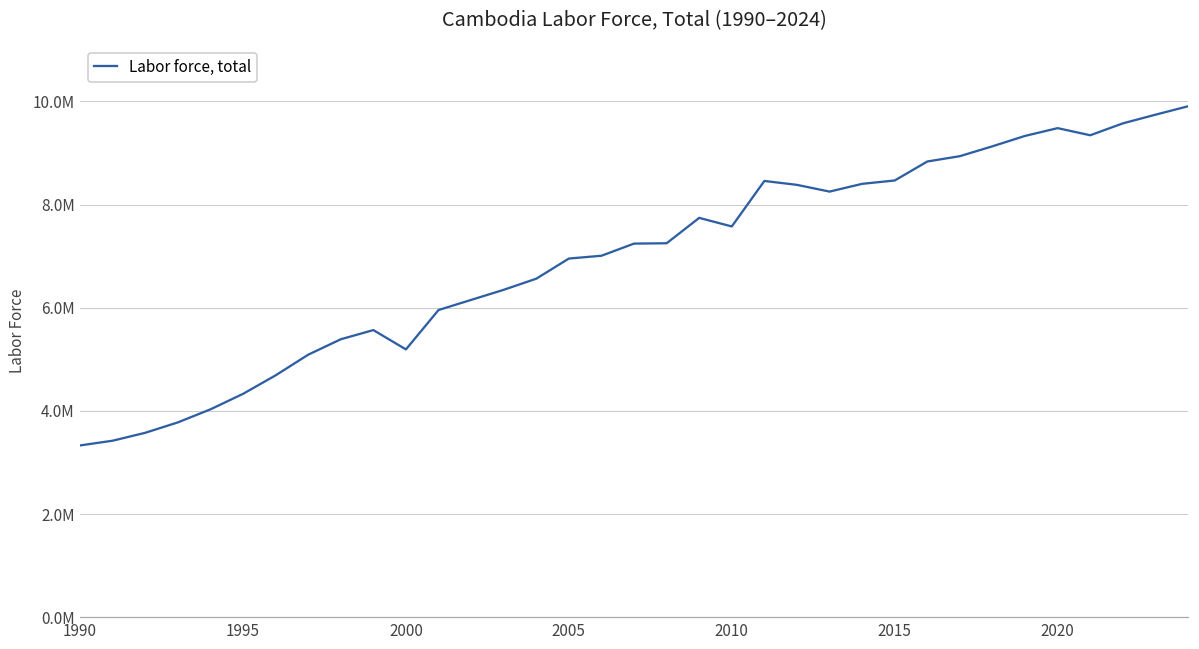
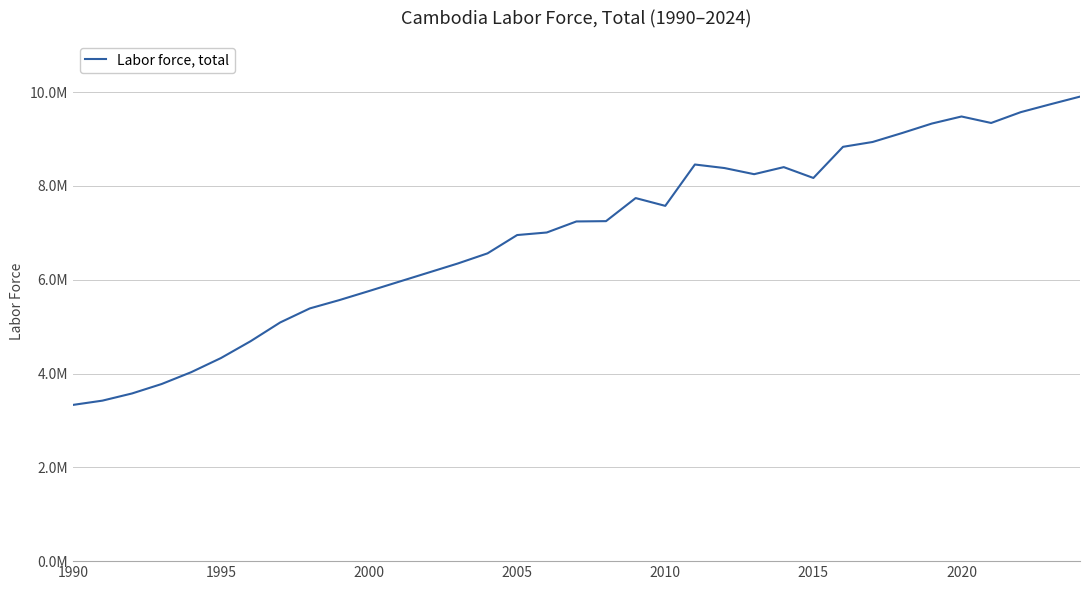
2000: 5200000 -> 5800000
2015: 8500000 -> 8200000
